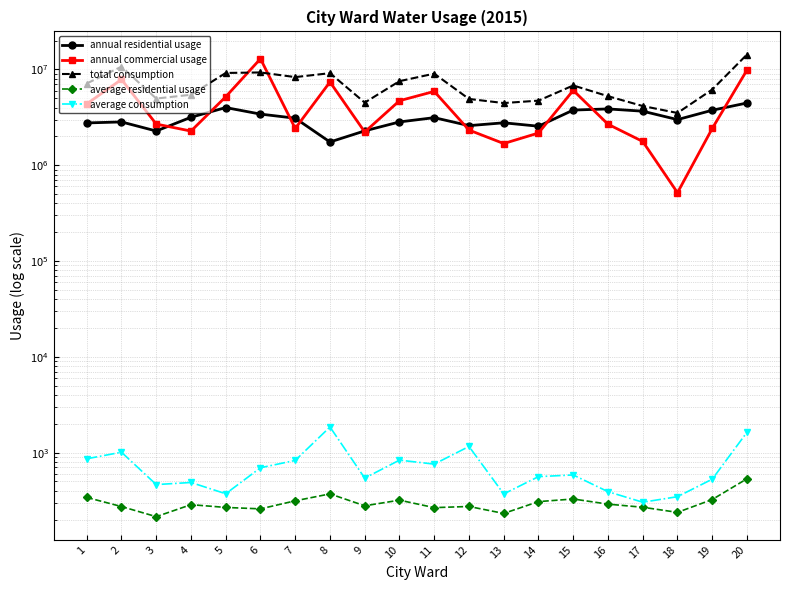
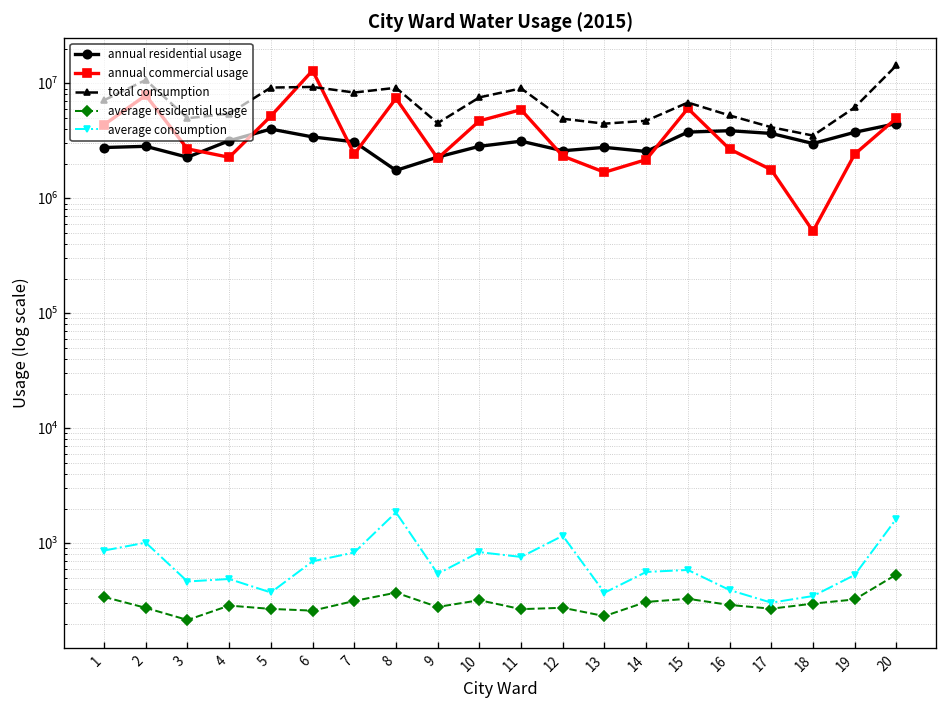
average residential usage, 18: 240 -> 300
annual commercial usage, 20: 10000000 -> 5000000
